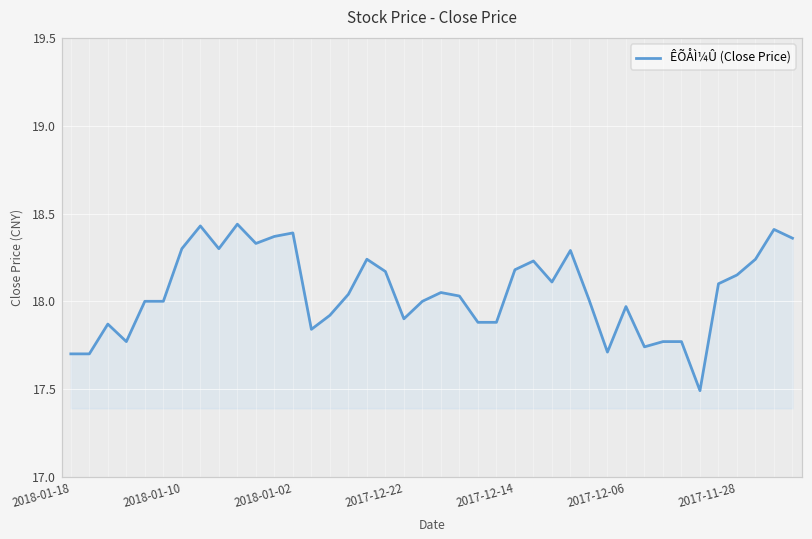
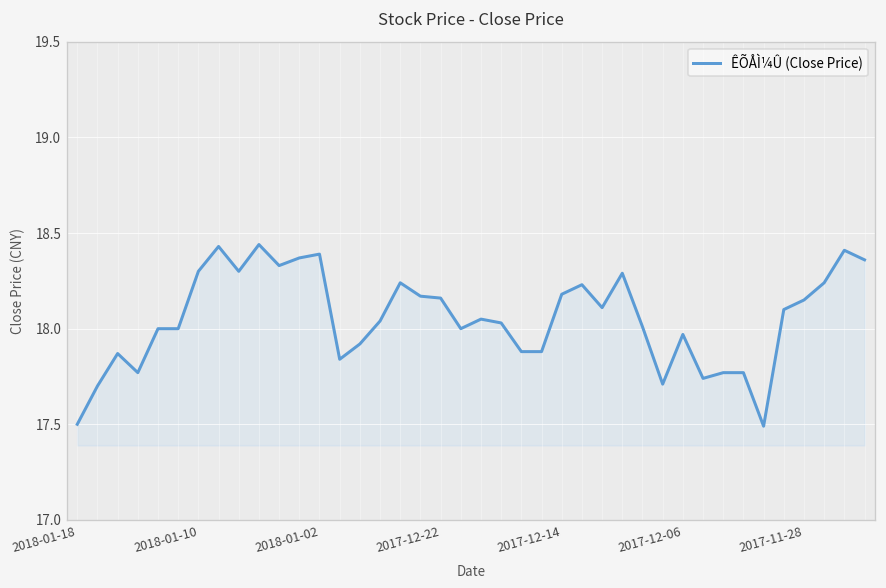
2018-01-18: 17.7 -> 17.5
2017-12-22: 17.90 -> 18.16
